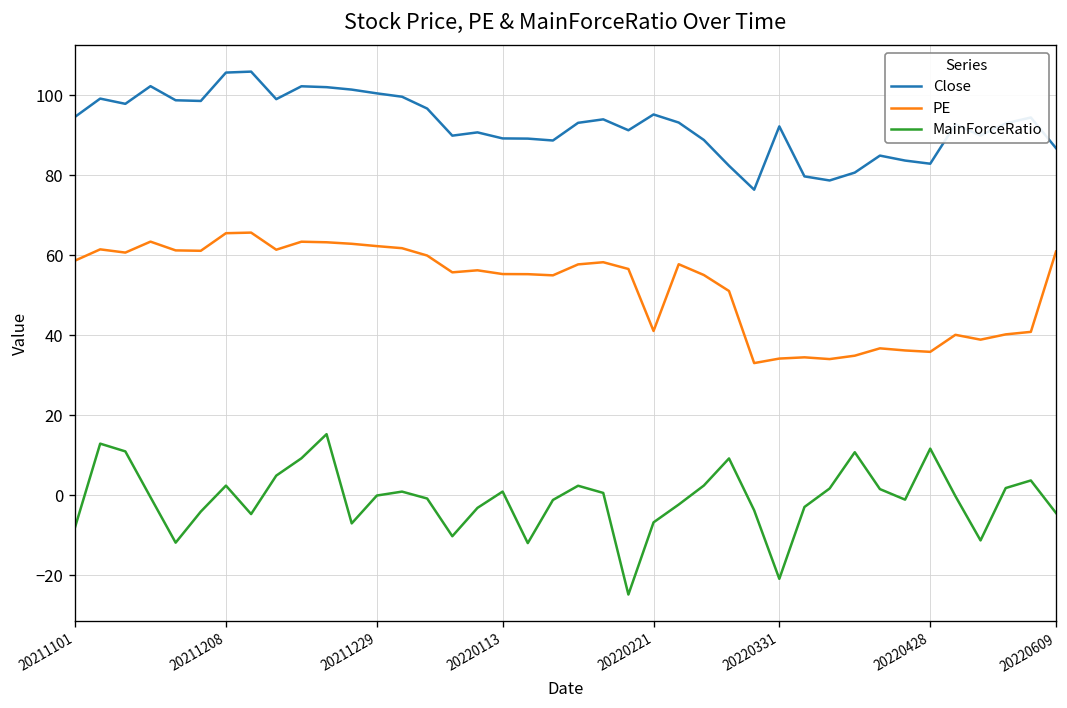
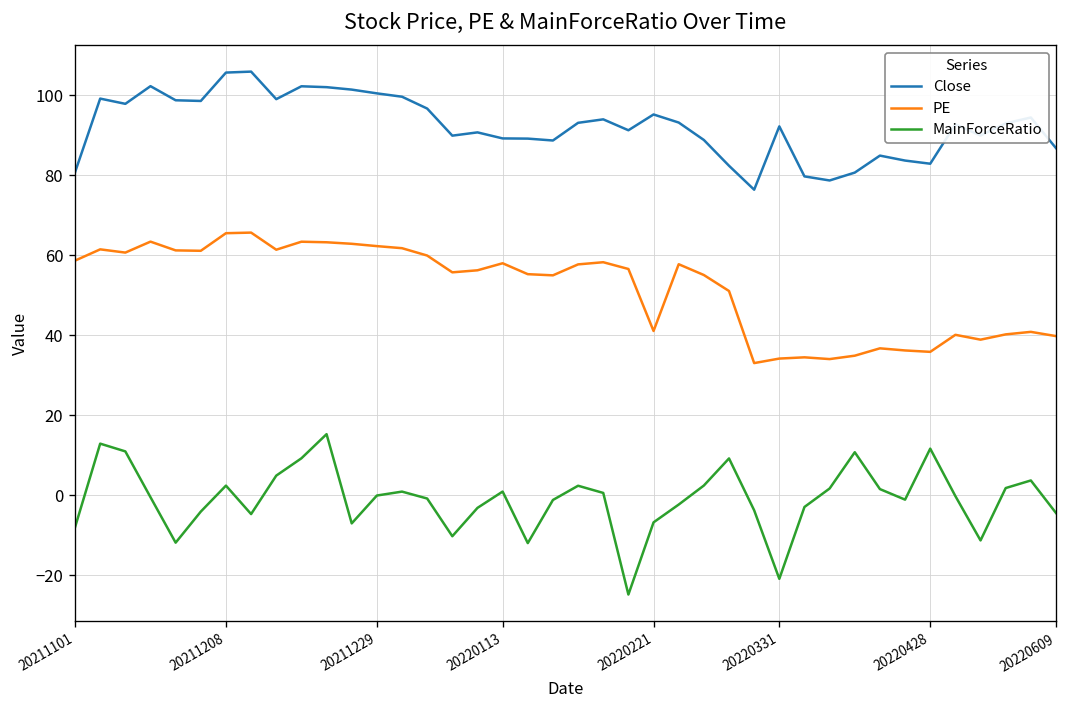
Close, 20211101: 95 -> 81
PE, 20220113: 55 -> 58
PE, 20220609: 61 -> 40
